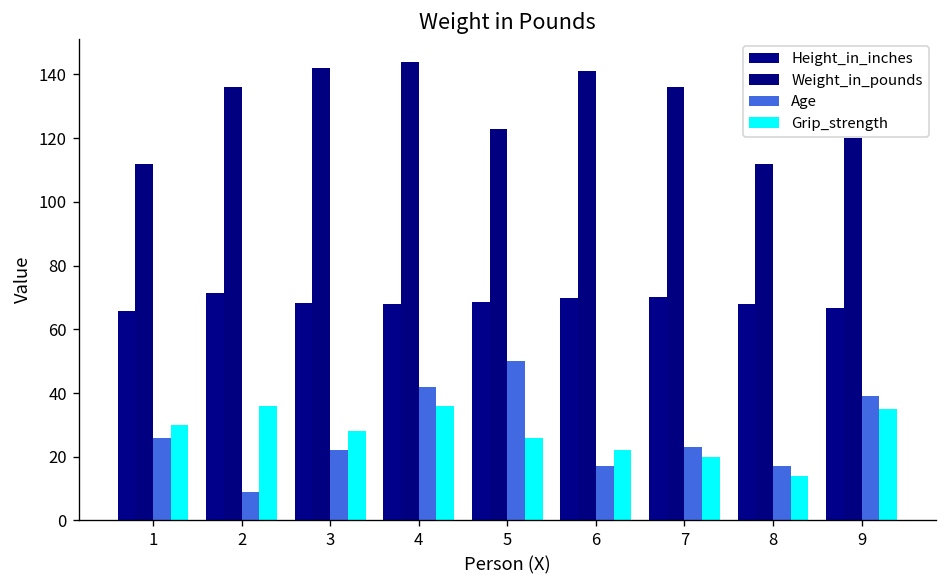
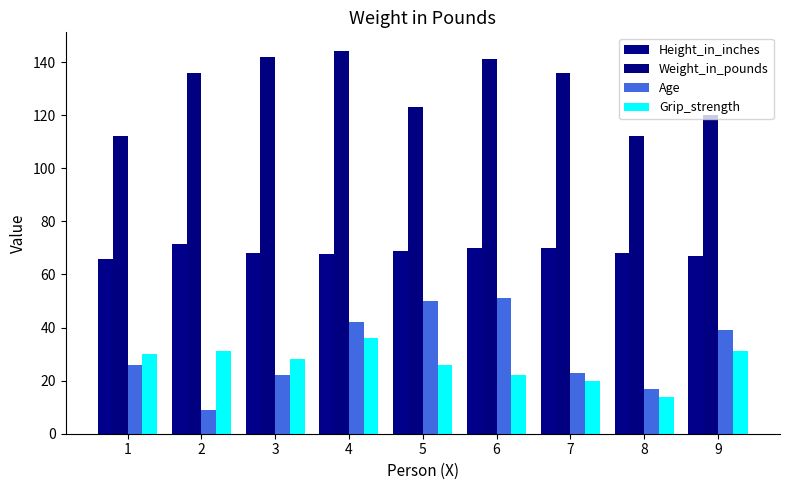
Grip_strength, 2: 36 -> 31
Age, 6: 17 -> 51
Grip_strength, 9: 35 -> 31
